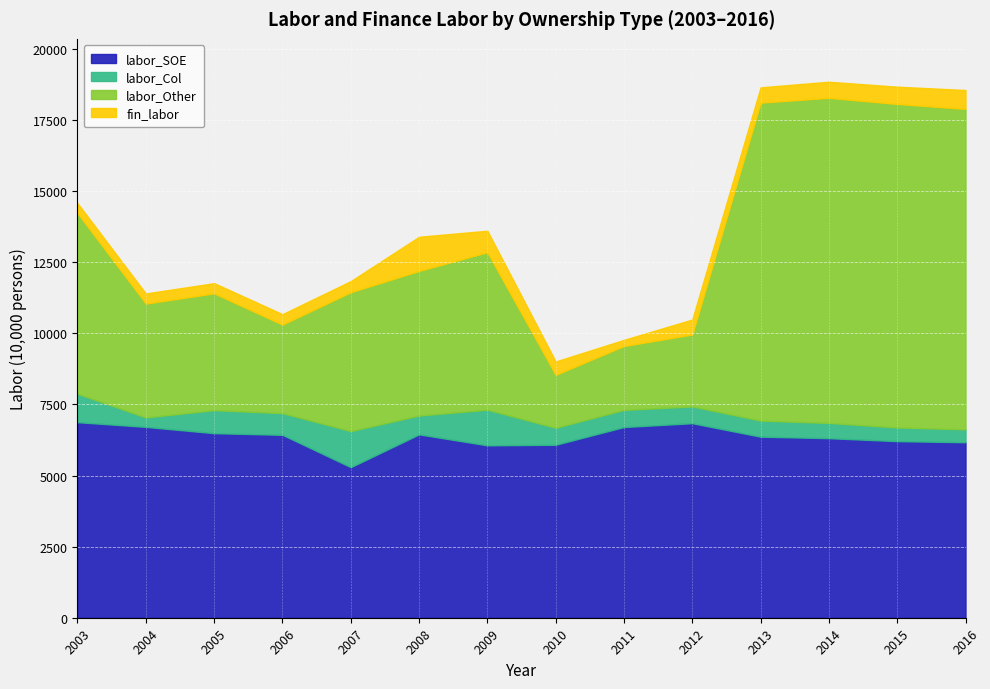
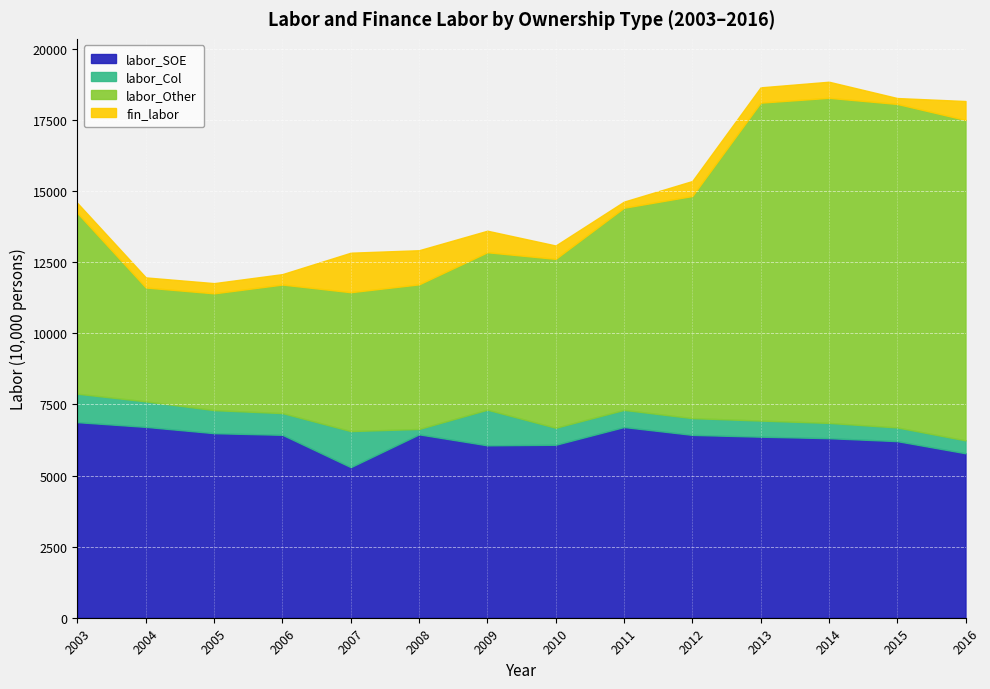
labor_Col, 2004: 300 -> 900
labor_Other, 2006: 3100 -> 4500
fin_labor, 2007: 400 -> 1400
labor_Col, 2008: 700 -> 200
labor_Other, 2010: 1900 -> 5900
labor_Other, 2011: 2200 -> 7100
labor_SOE, 2012: 6800 -> 6400
labor_Other, 2012: 2500 -> 7800
fin_labor, 2015: 600 -> 200
labor_SOE, 2016: 6200 -> 5800
